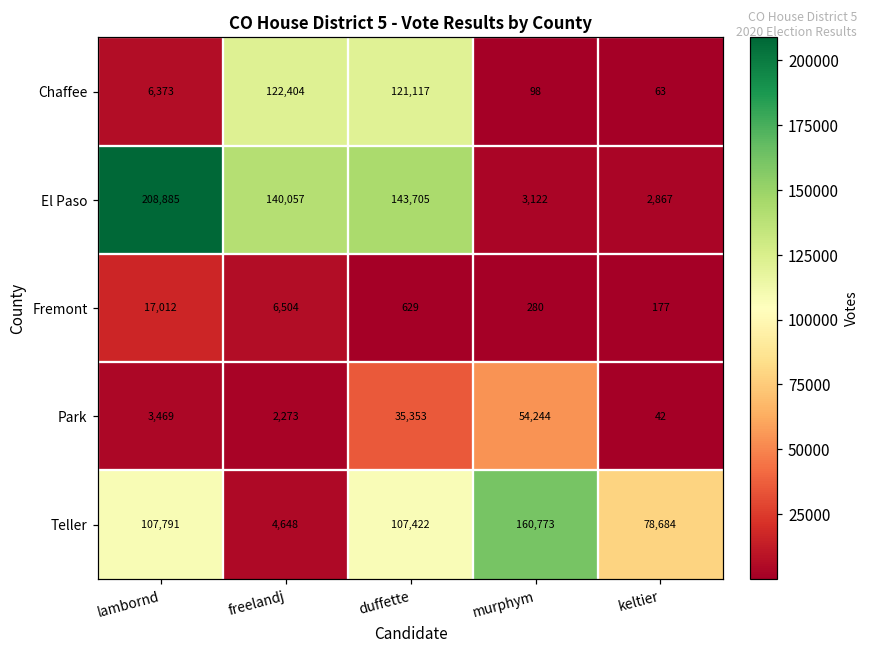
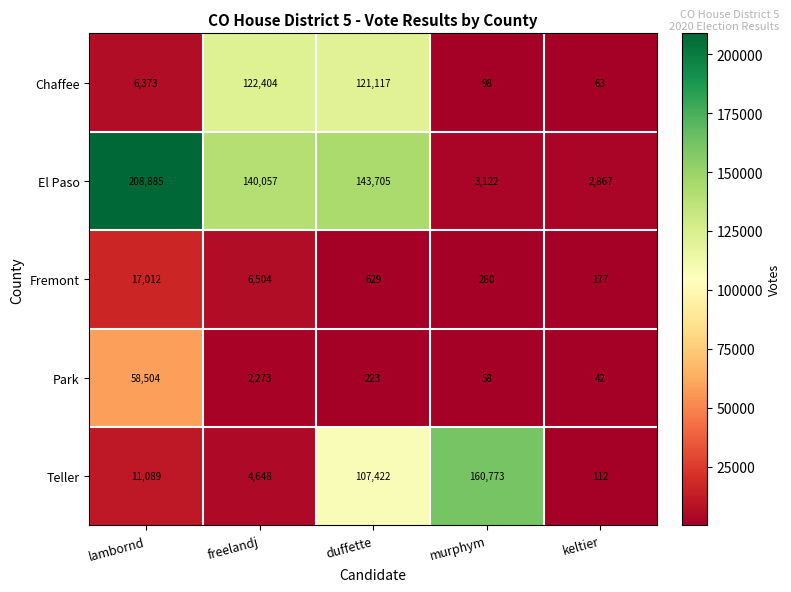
Park, lambornd: 3,469 -> 58,504
Park, duffette: 35,353 -> 223
Park, murphym: 54,244 -> 58
Teller, lambornd: 107,791 -> 11,089
Teller, keltier: 78,684 -> 112
